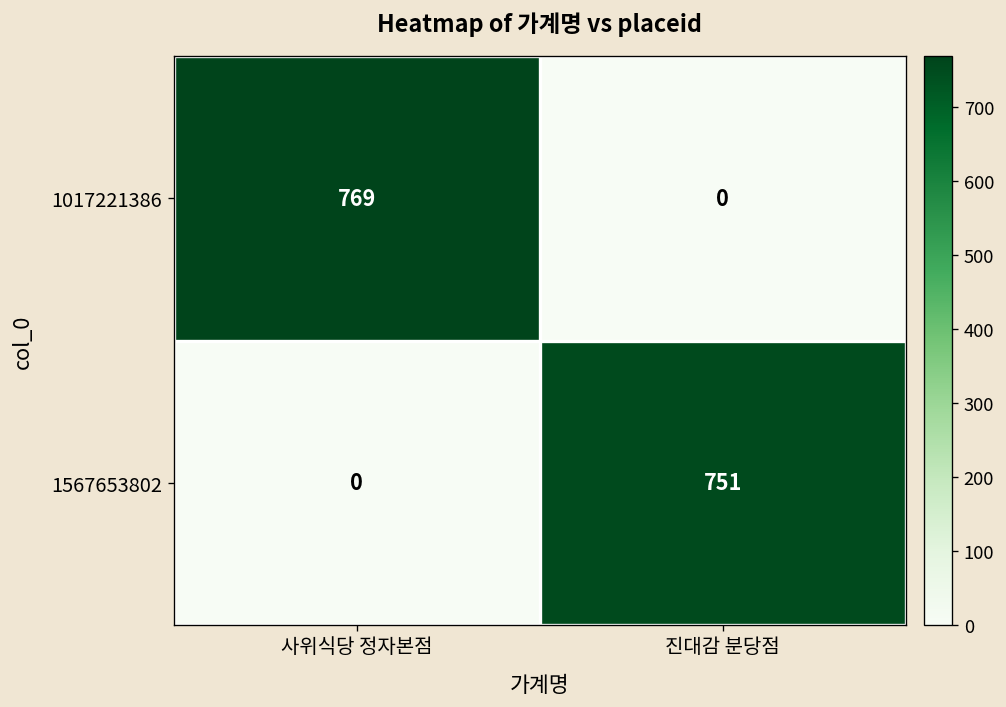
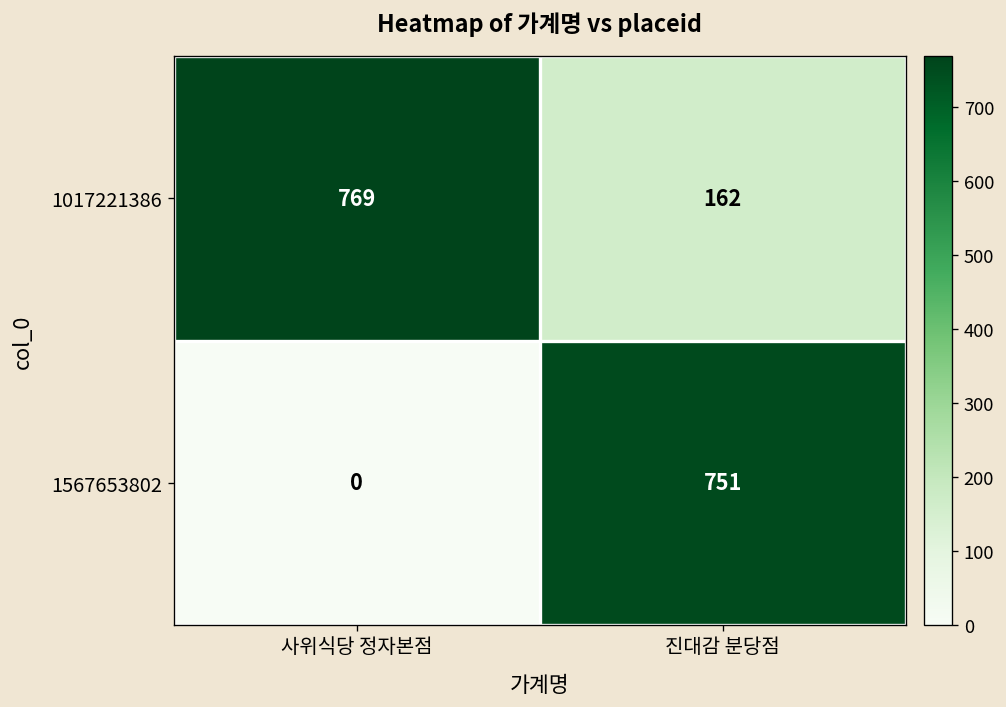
1017221386, 진대감 분당점: 0 -> 162
